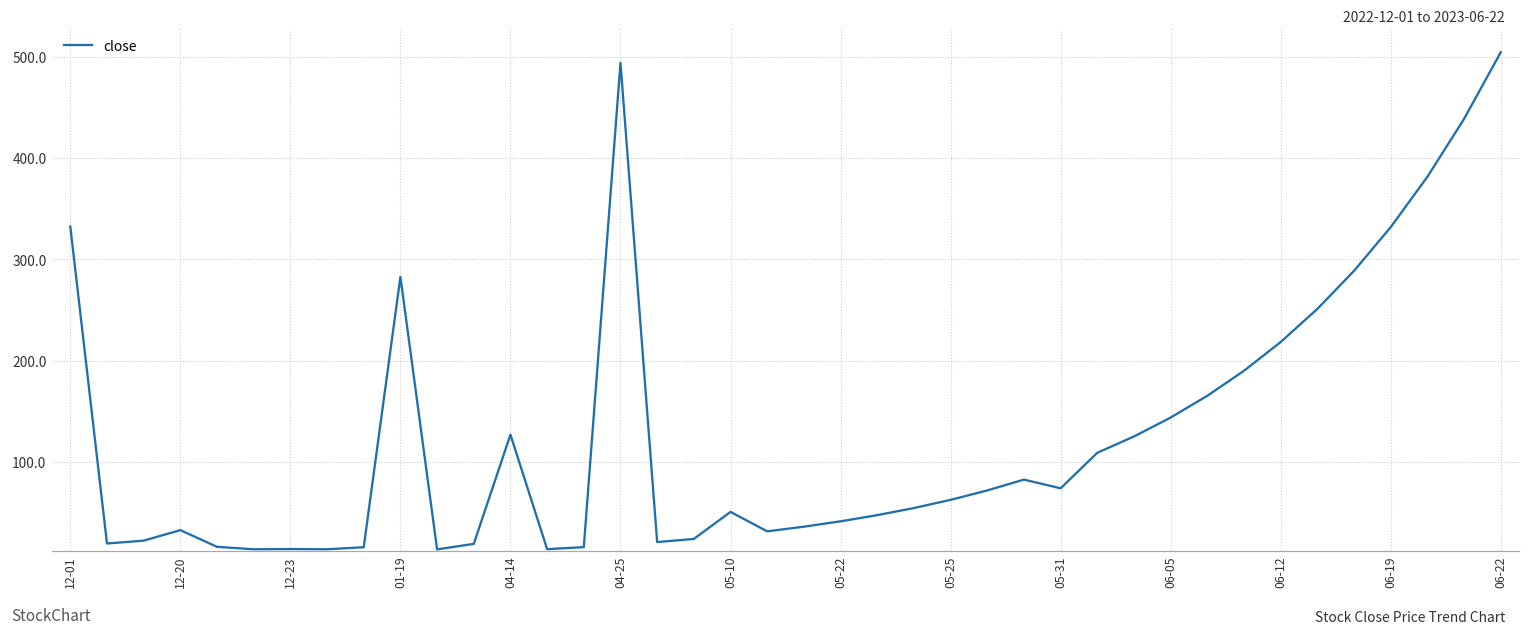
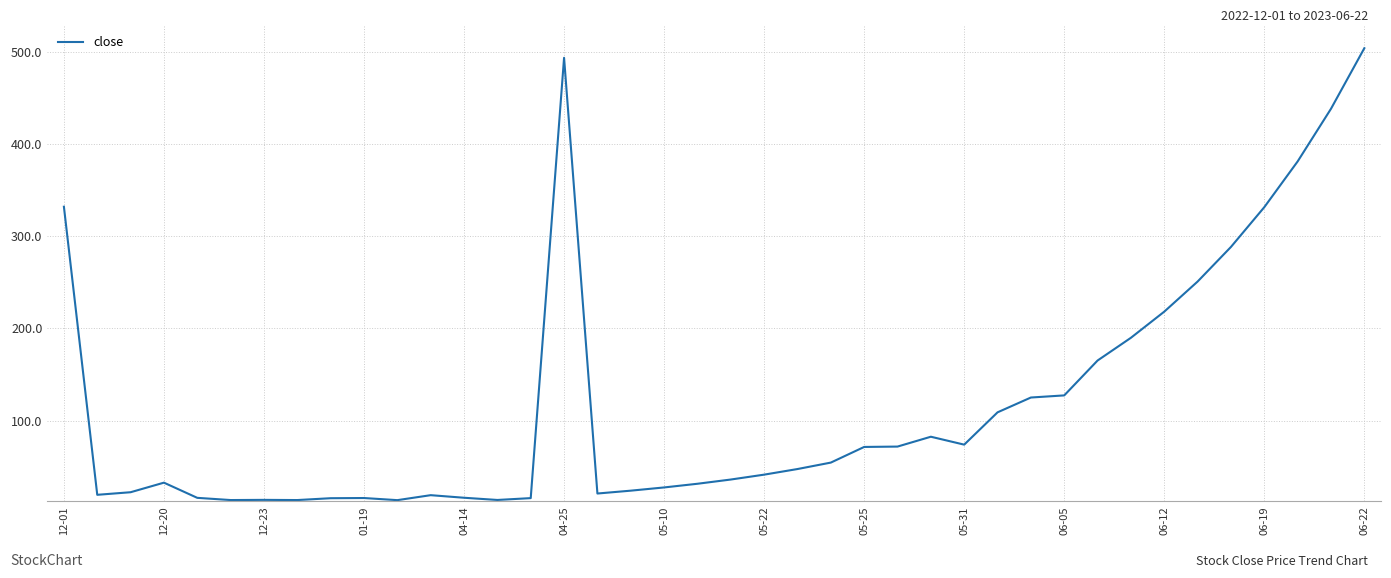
01-19: 280 -> 20
04-14: 130 -> 20
05-10: 50 -> 30
05-25: 60 -> 70
06-05: 140 -> 130
